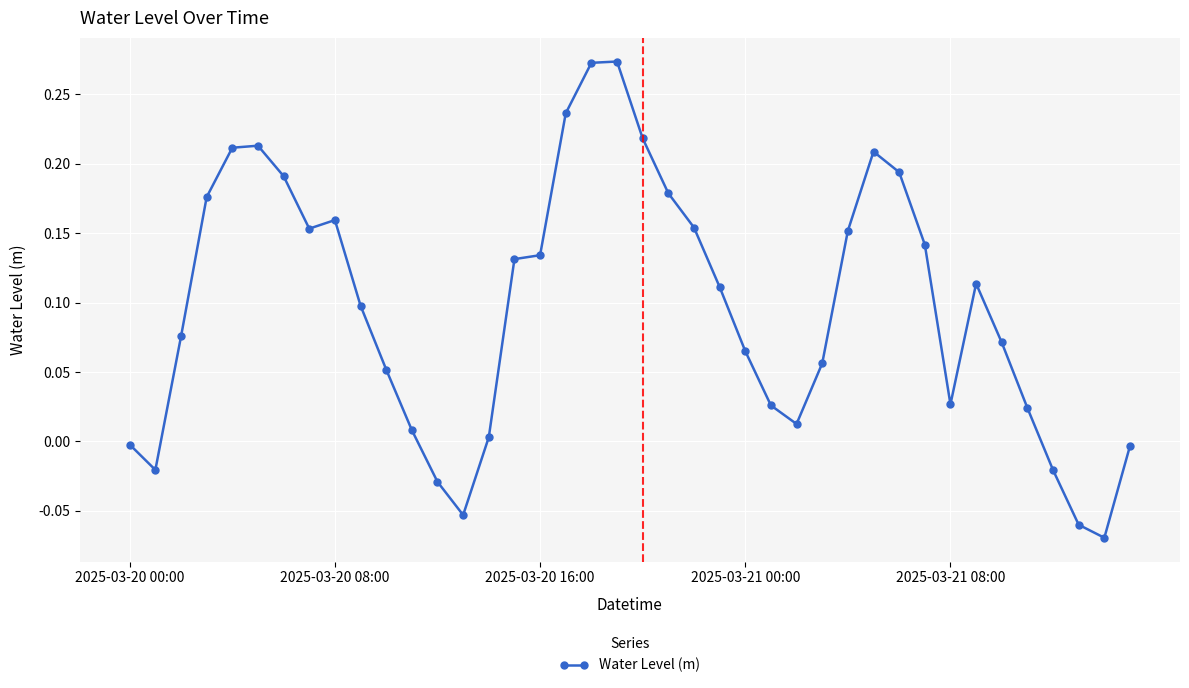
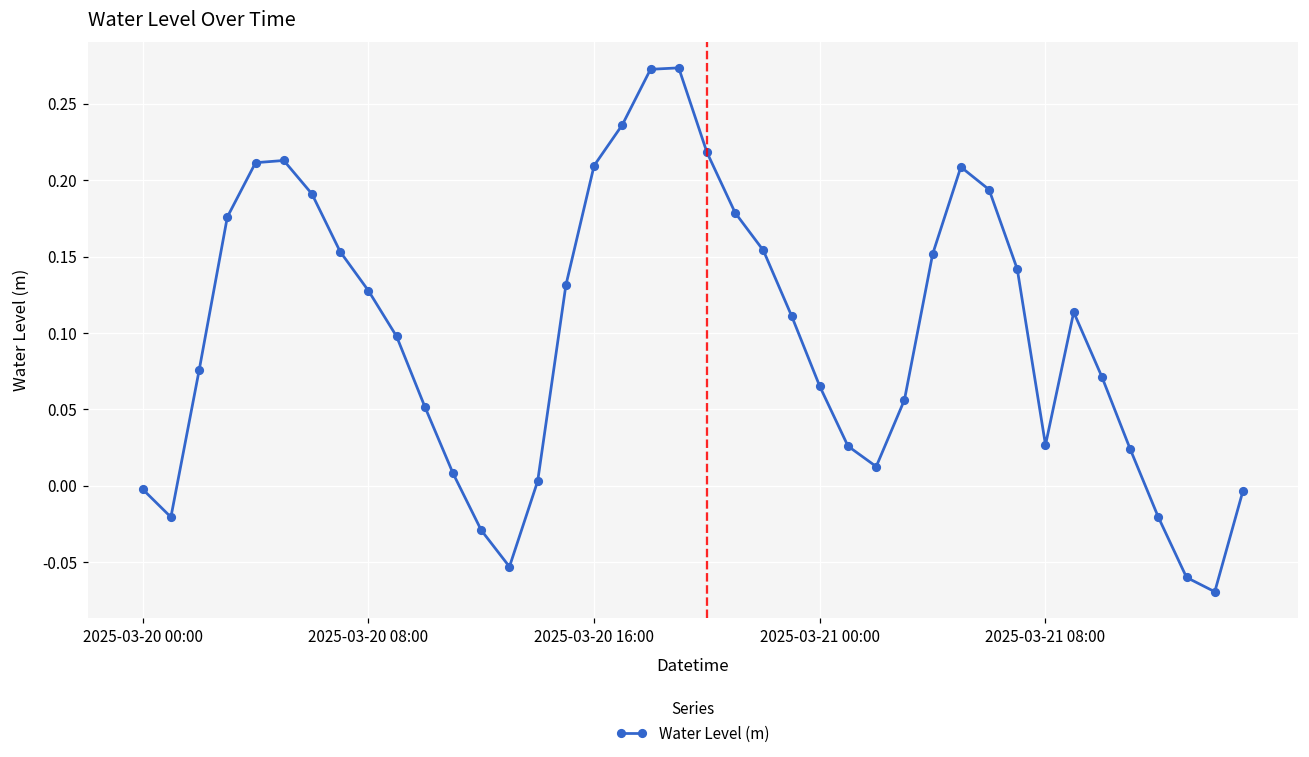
2025-03-20 08:00: 0.159 -> 0.128
2025-03-20 16:00: 0.134 -> 0.210
